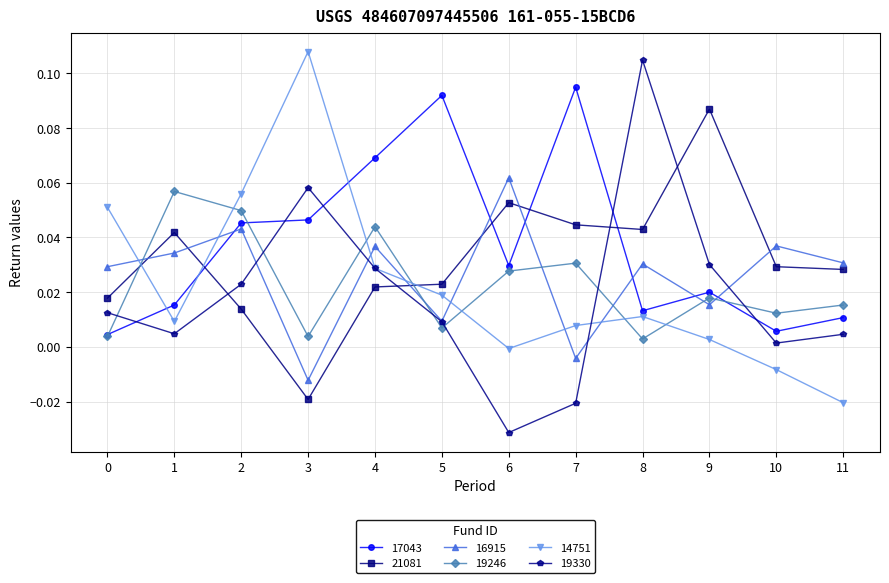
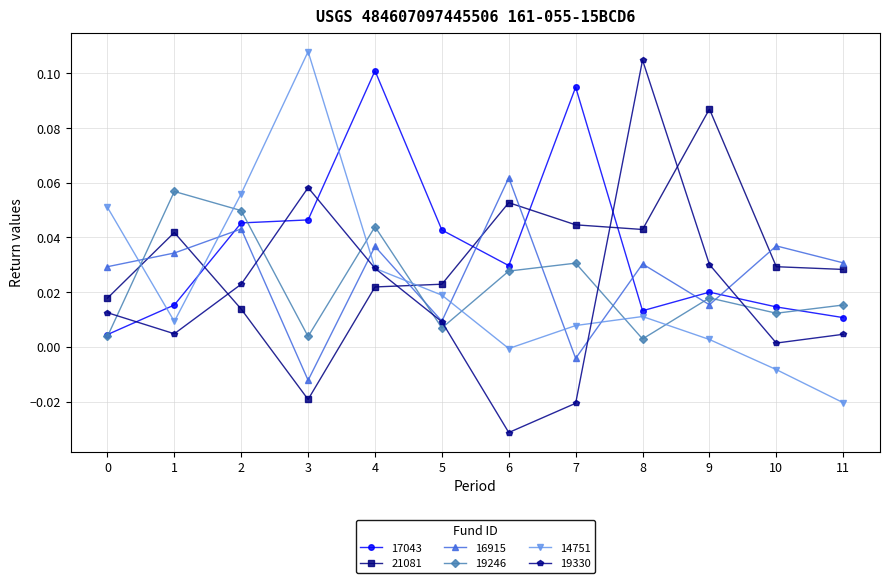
17043, 4: 0.069 -> 0.101
17043, 5: 0.092 -> 0.043
17043, 10: 0.006 -> 0.015
